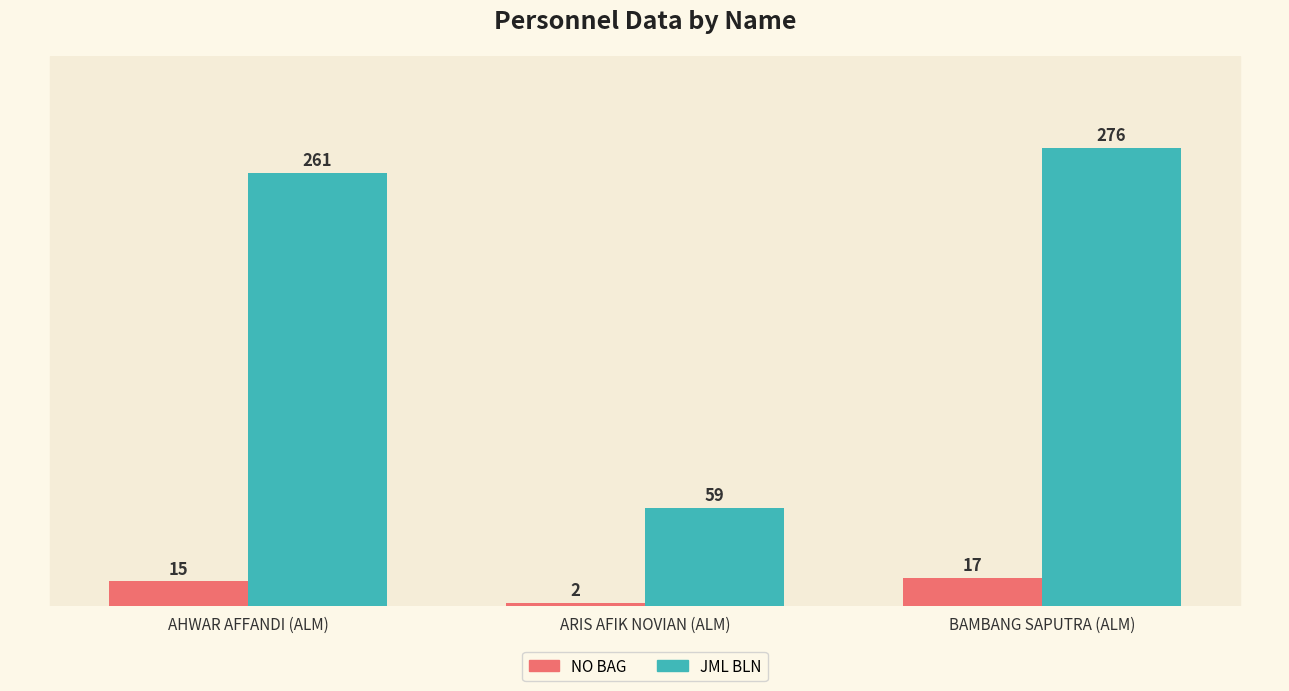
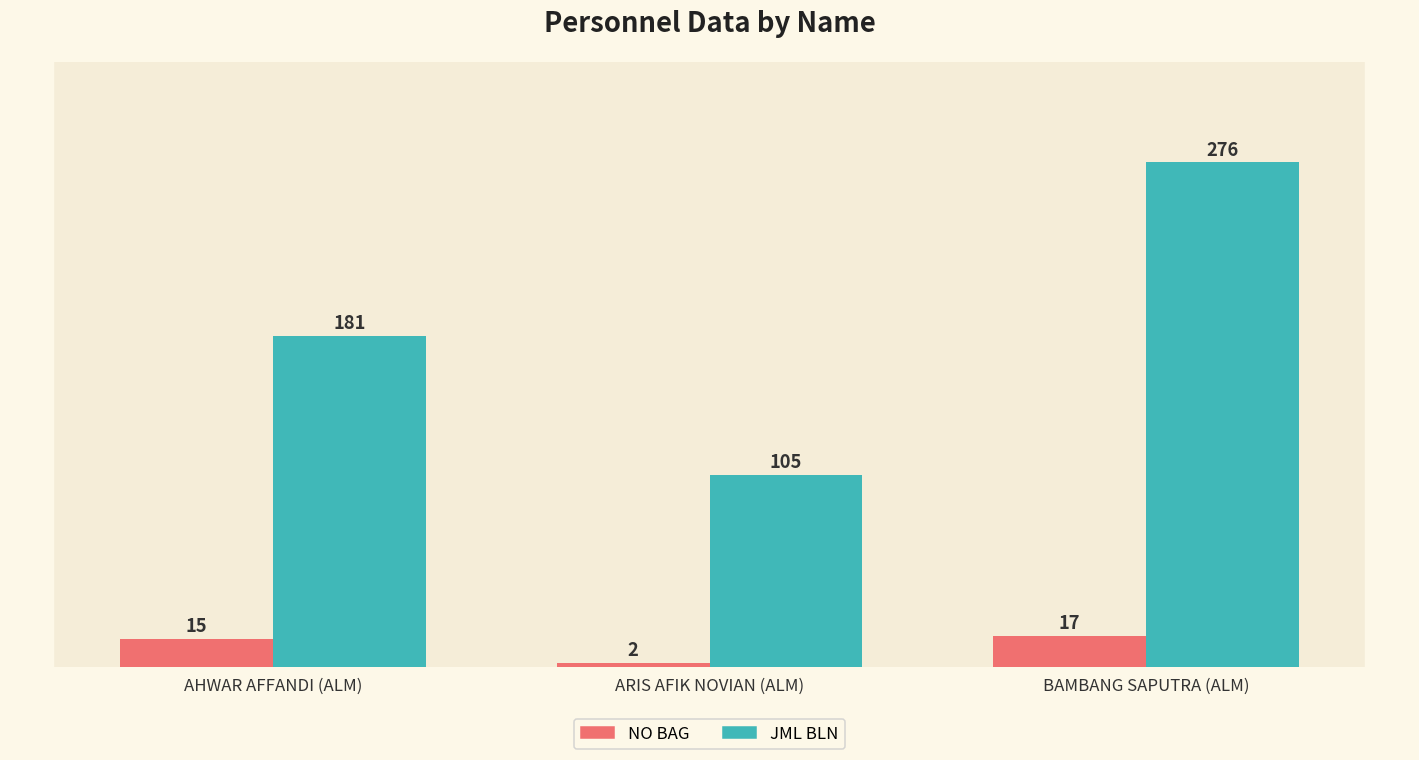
JML BLN, AHWAR AFFANDI (ALM): 261 -> 181
JML BLN, ARIS AFIK NOVIAN (ALM): 59 -> 105
